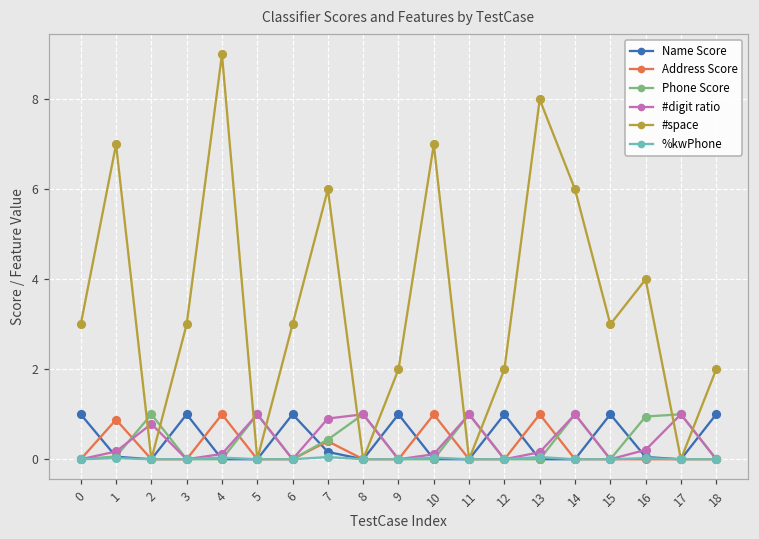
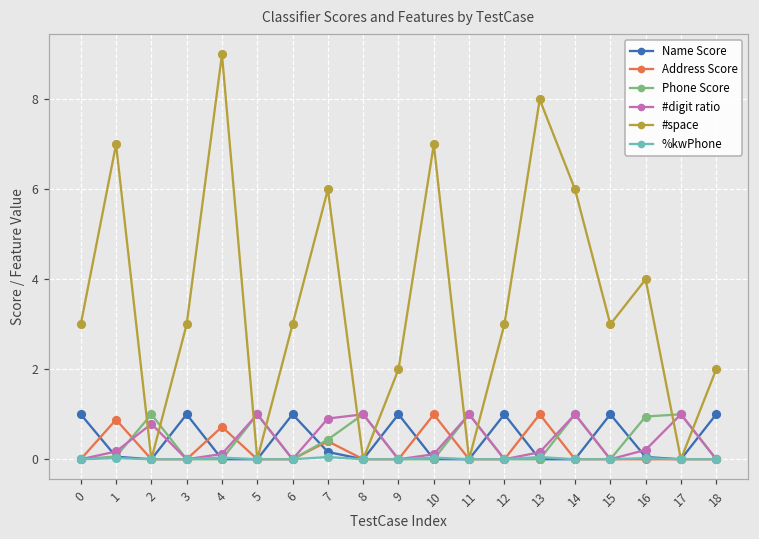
Address Score, 4: 1.0 -> 0.7
#space, 12: 2 -> 3
